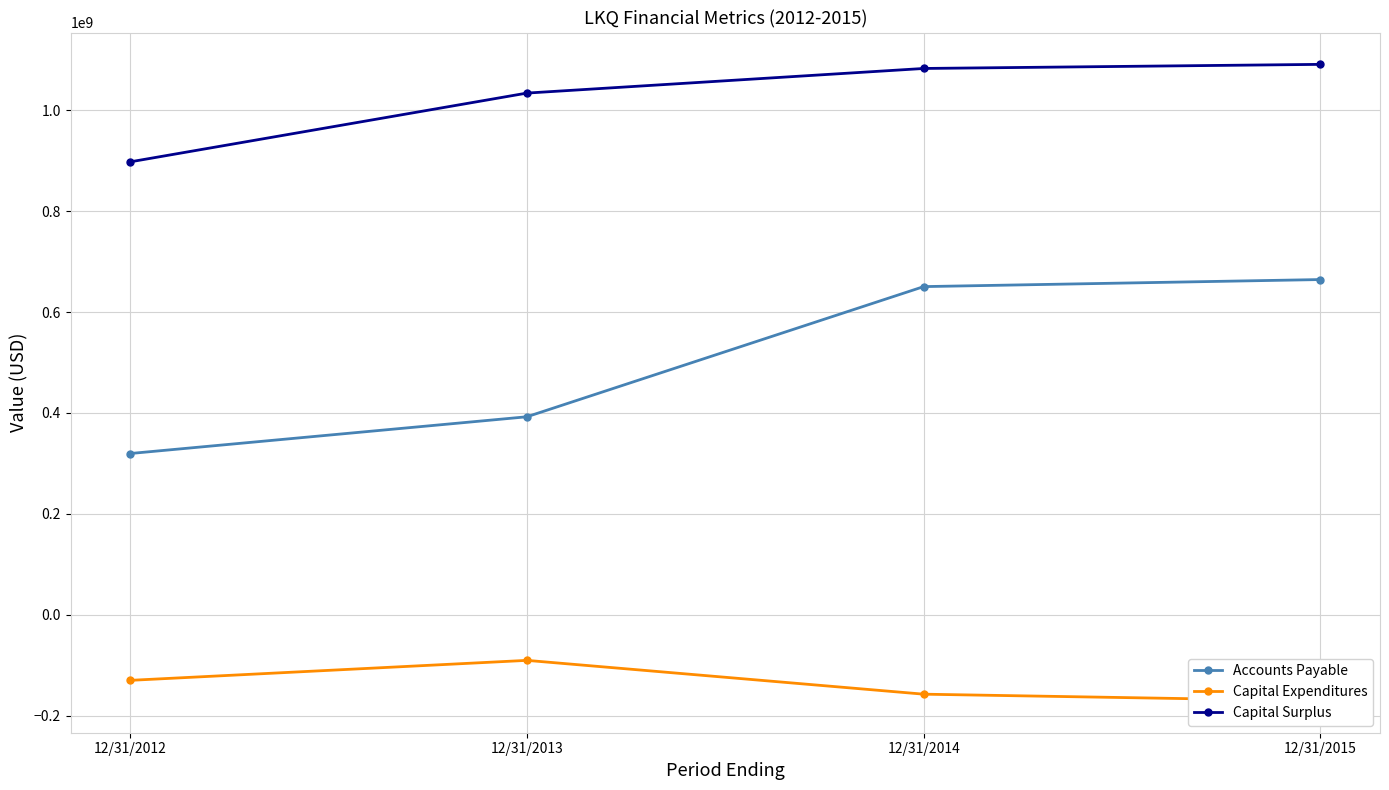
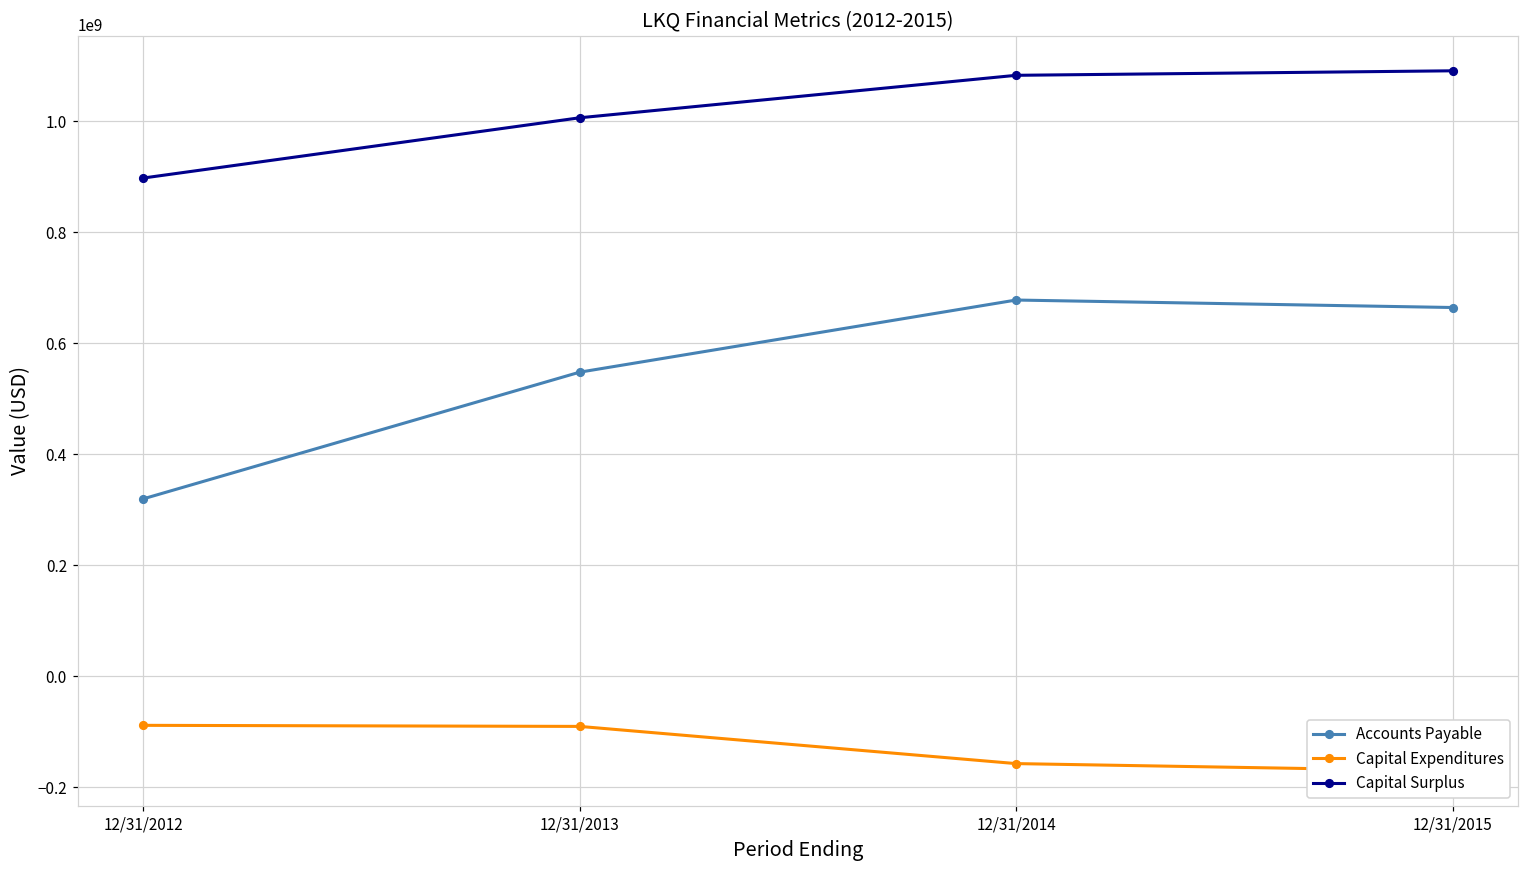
Capital Expenditures, 12/31/2012: -130000000 -> -90000000
Accounts Payable, 12/31/2013: 390000000 -> 550000000
Capital Surplus, 12/31/2013: 1030000000 -> 1010000000
Accounts Payable, 12/31/2014: 650000000 -> 680000000
